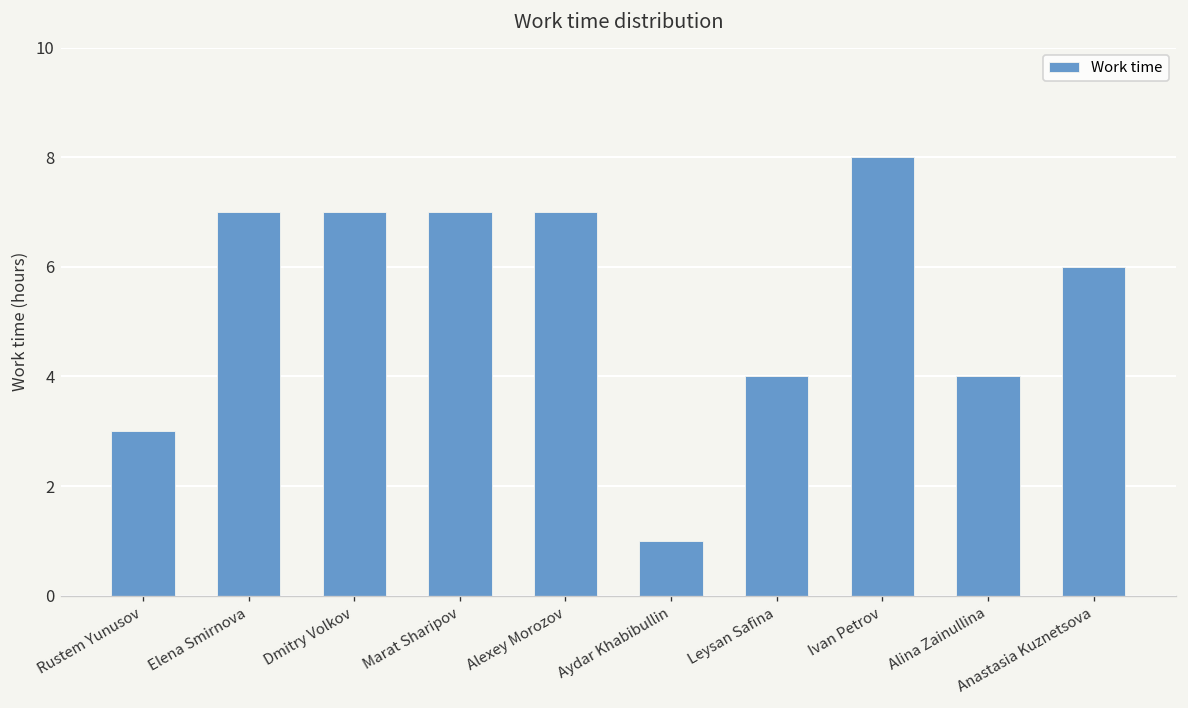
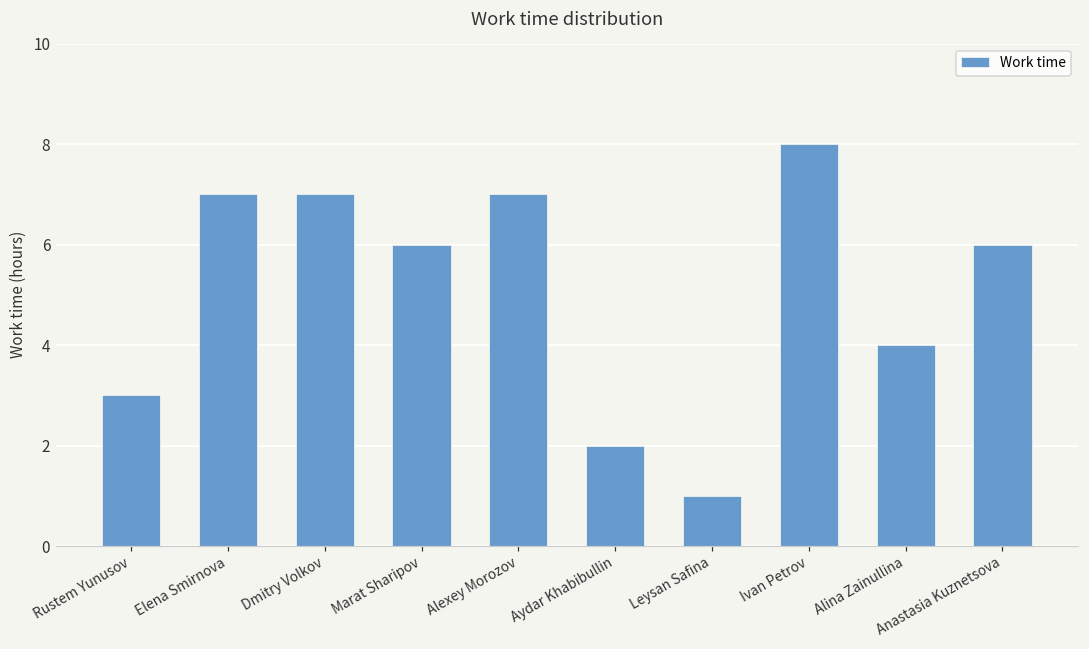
Marat Sharipov: 7 -> 6
Aydar Khabibullin: 1 -> 2
Leysan Safina: 4 -> 1
